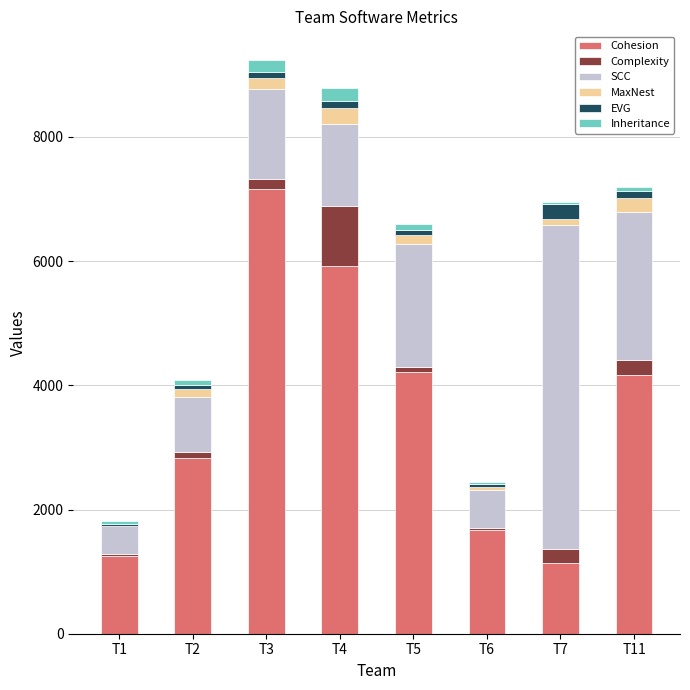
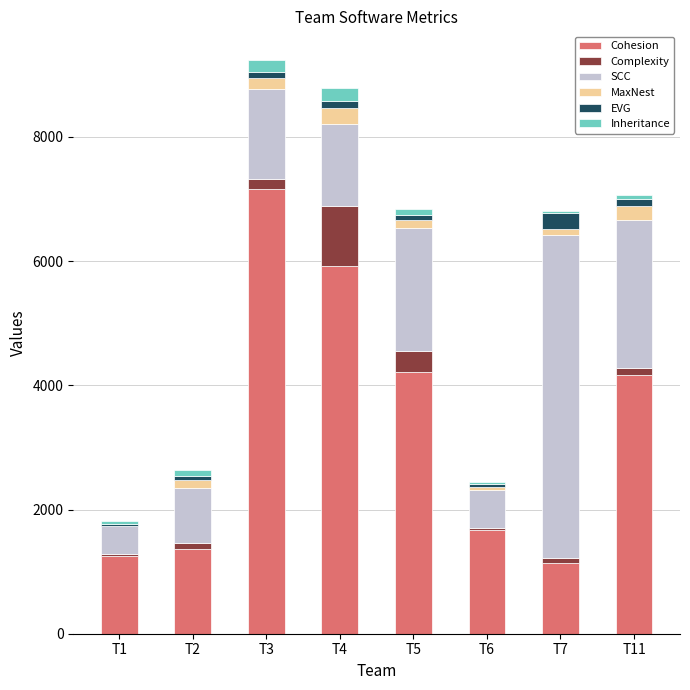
Cohesion, T2: 2800 -> 1400
Complexity, T5: 100 -> 300
Complexity, T7: 200 -> 100
Complexity, T11: 200 -> 100
